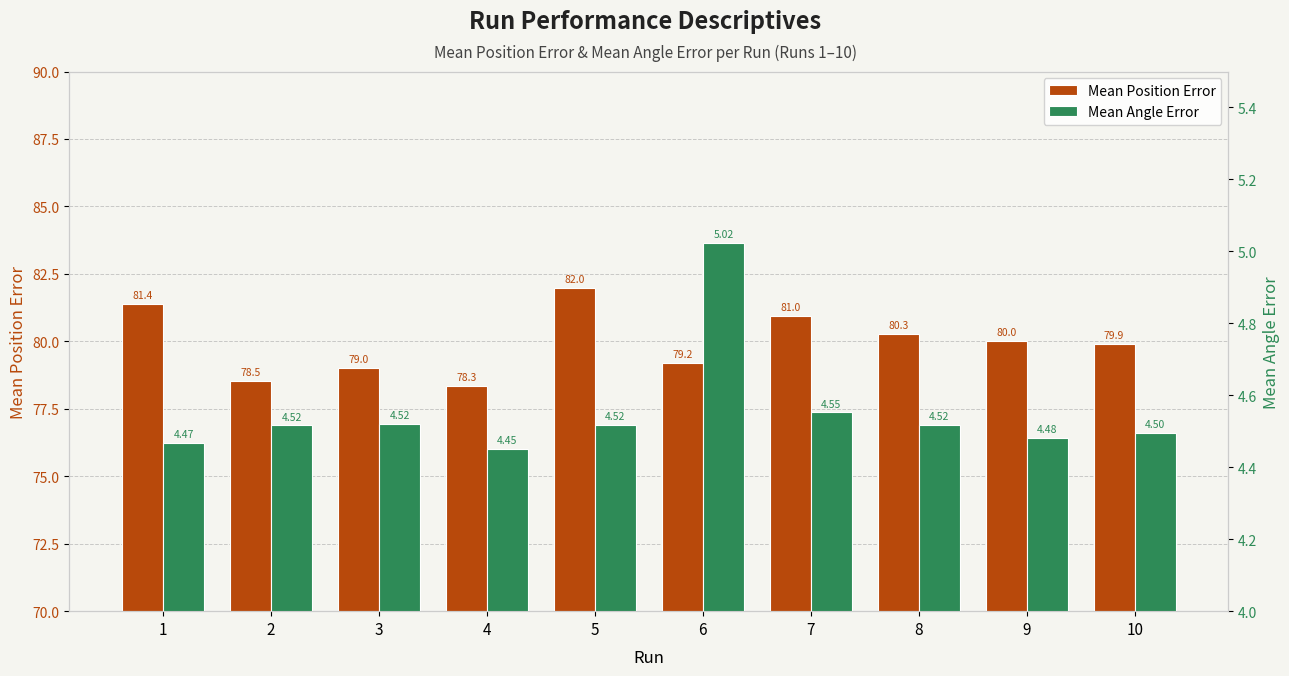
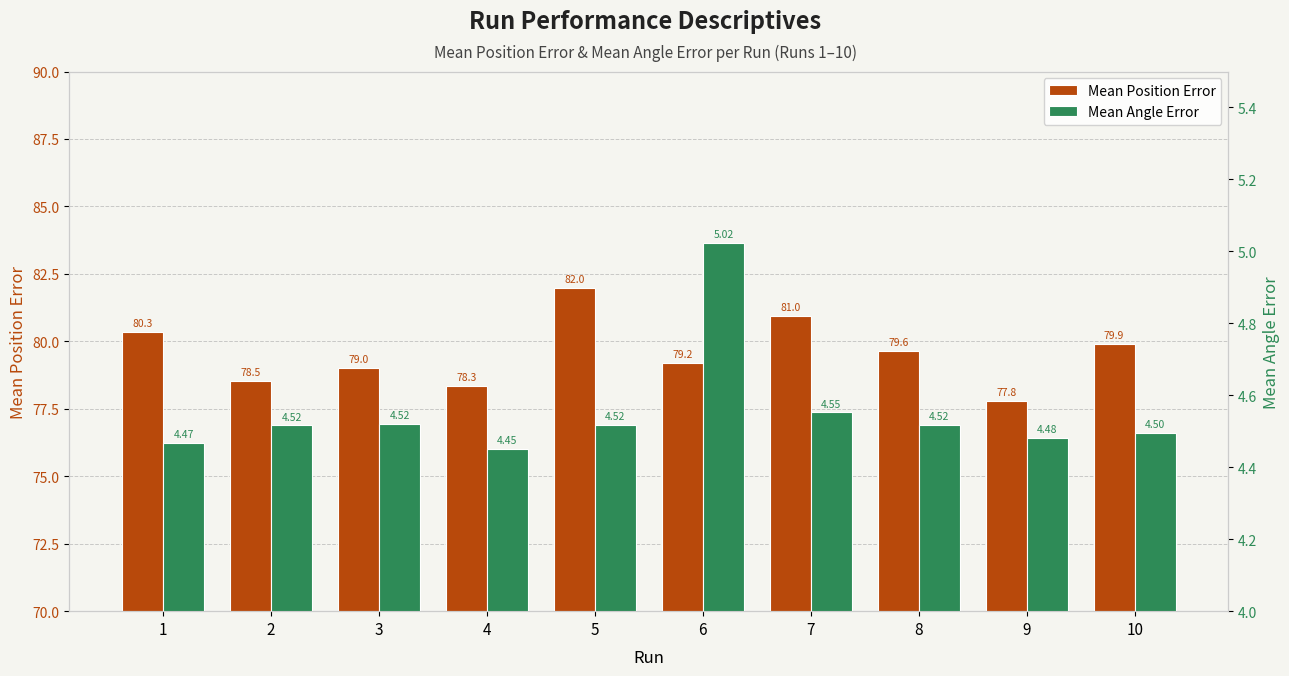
Mean Position Error, 1: 81.4 -> 80.3
Mean Position Error, 8: 80.3 -> 79.6
Mean Position Error, 9: 80.0 -> 77.8
